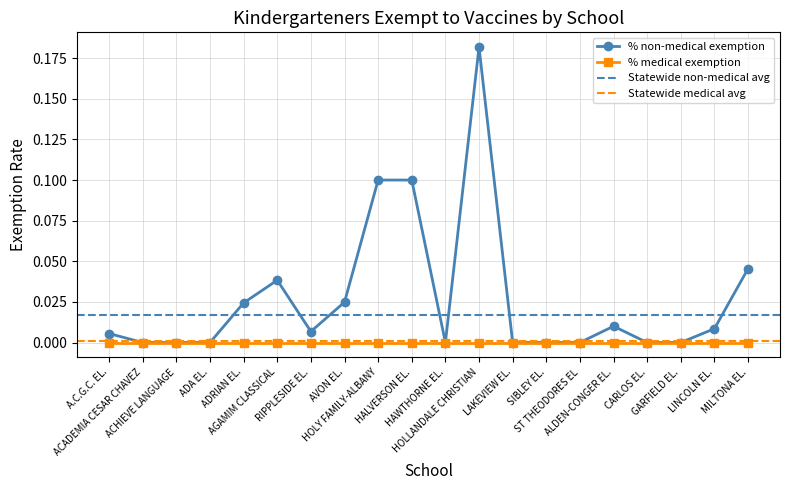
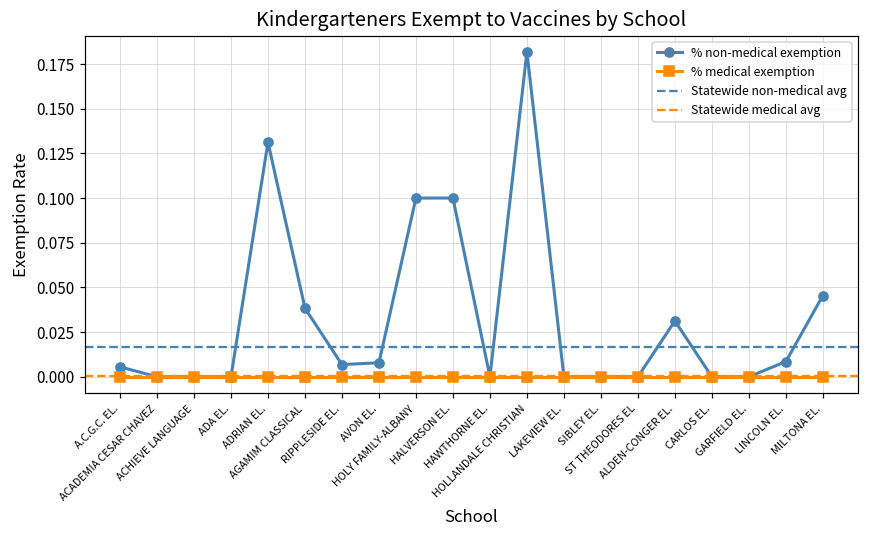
% non-medical exemption, ADRIAN EL.: 0.024 -> 0.131
% non-medical exemption, AVON EL.: 0.025 -> 0.008
% non-medical exemption, ALDEN-CONGER EL.: 0.010 -> 0.031
